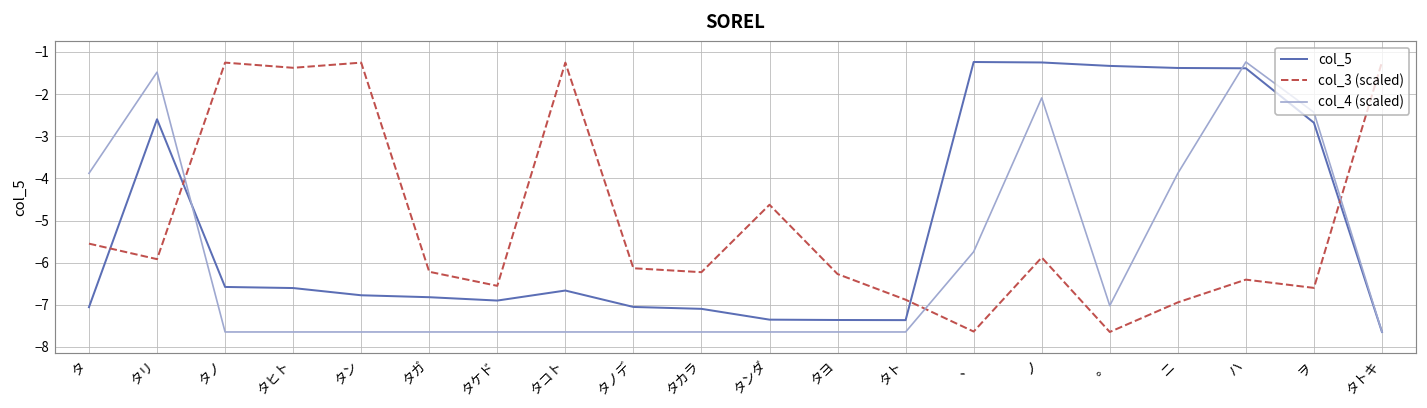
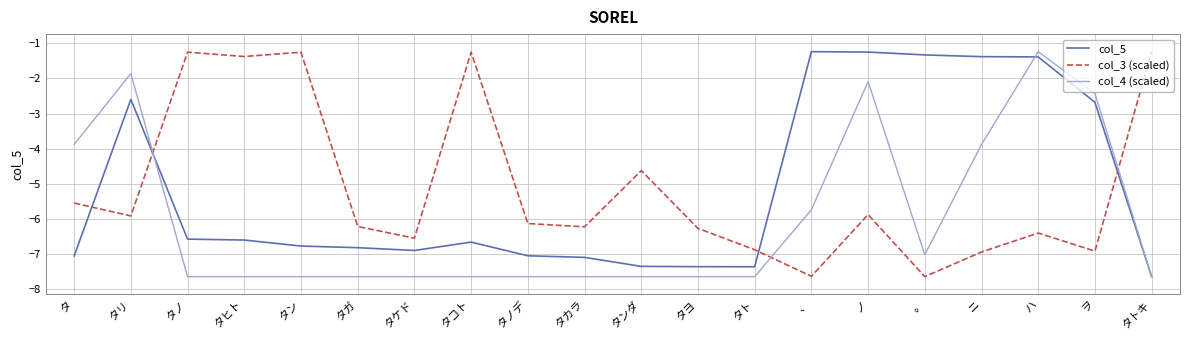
col_4 (scaled), タリ: -1.5 -> -1.9
col_3 (scaled), ヲ: -6.6 -> -6.9
